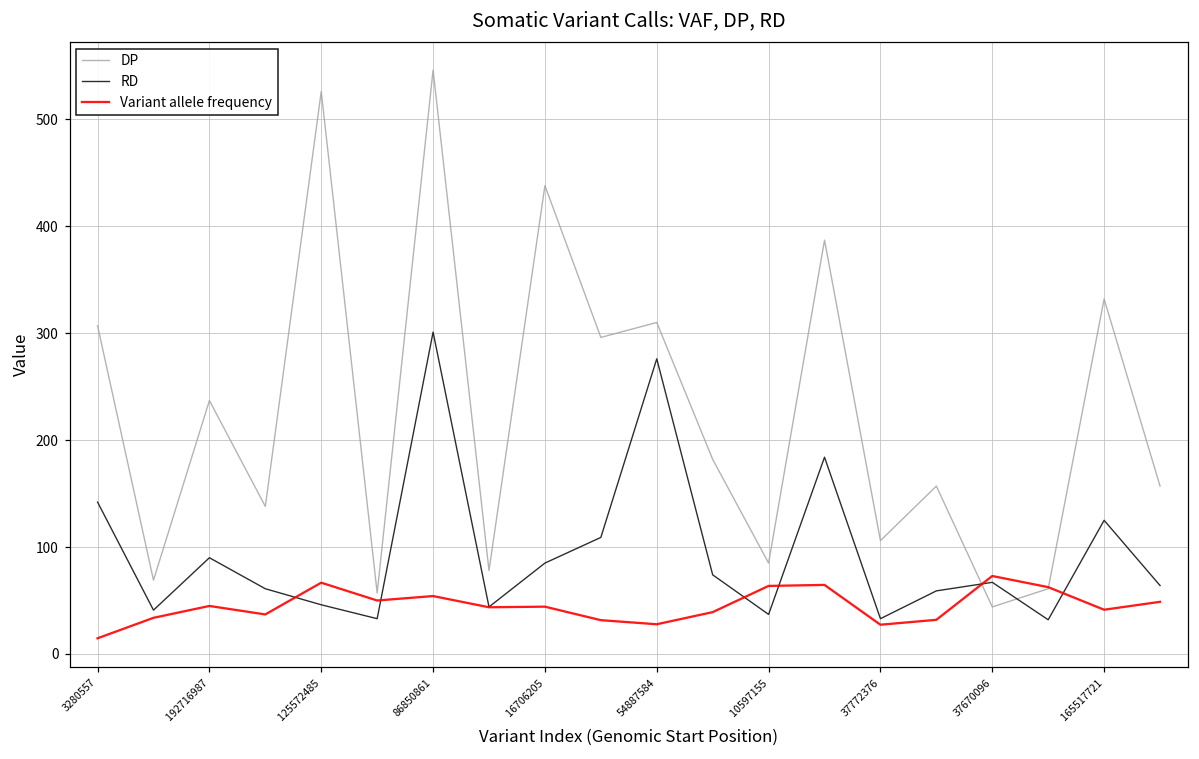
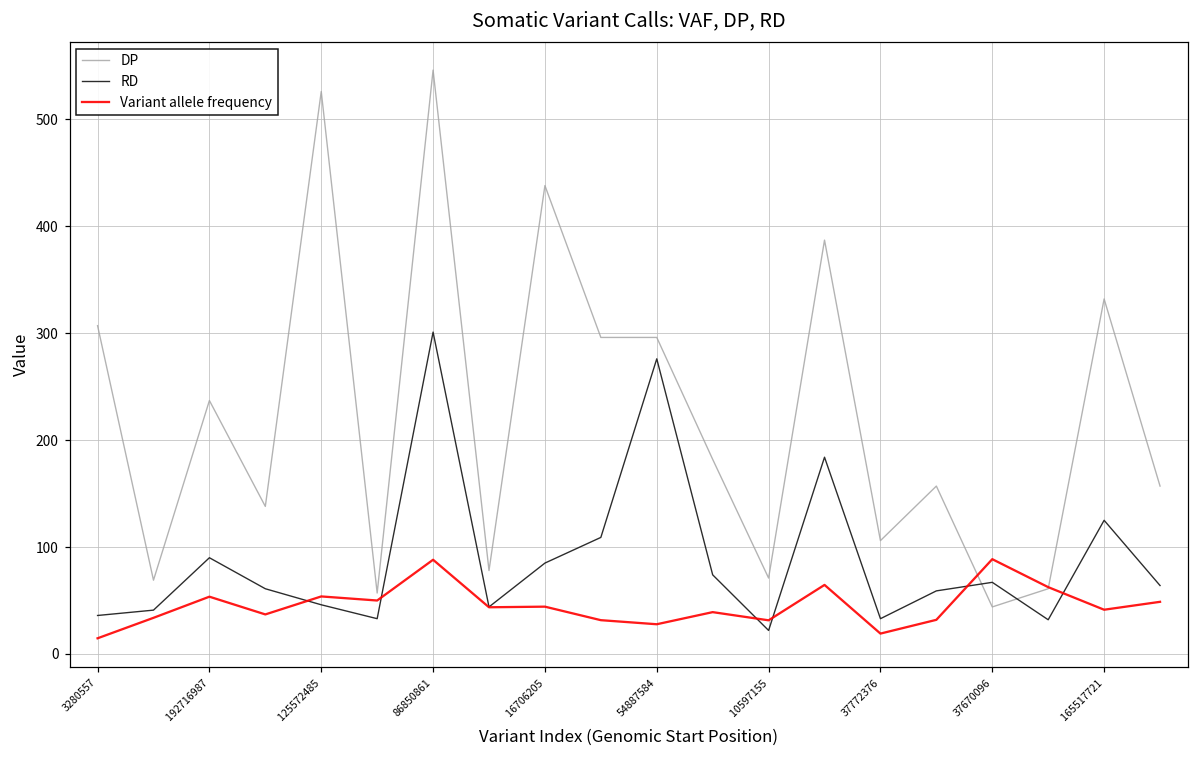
RD, 3280557: 140 -> 40
Variant allele frequency, 192716987: 40 -> 50
Variant allele frequency, 125572485: 70 -> 50
Variant allele frequency, 86850861: 50 -> 90
DP, 54887584: 310 -> 300
DP, 10597155: 90 -> 70
RD, 10597155: 40 -> 20
Variant allele frequency, 10597155: 60 -> 30
Variant allele frequency, 37772376: 30 -> 20
Variant allele frequency, 37670096: 70 -> 90
